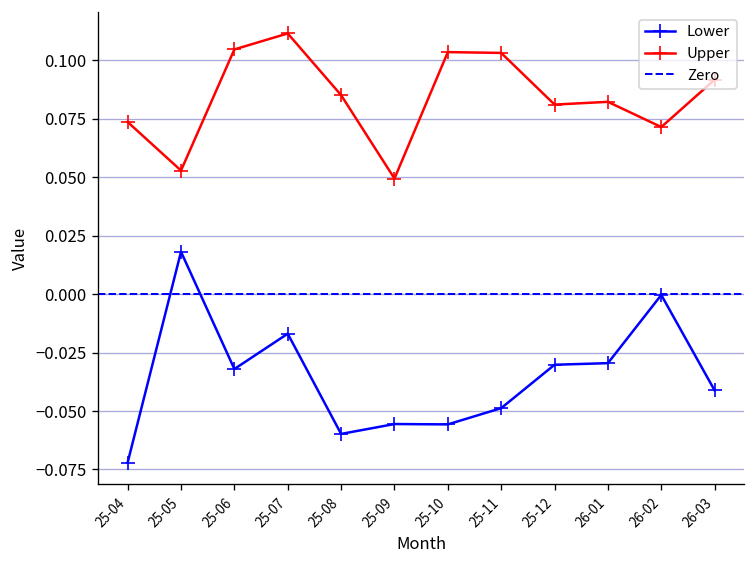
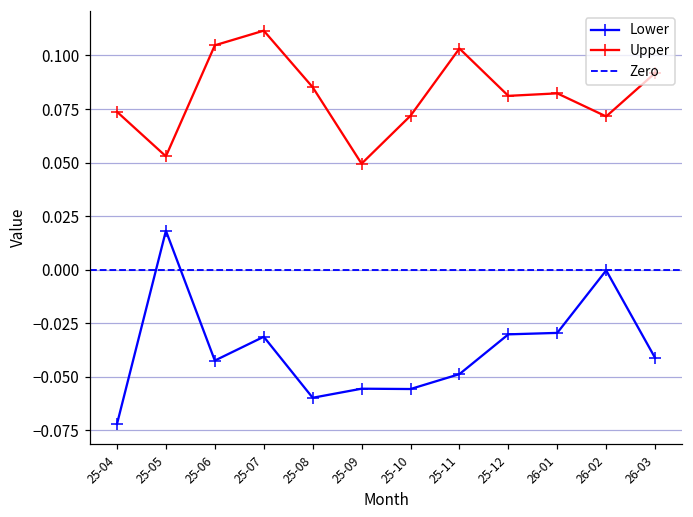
Lower, 25-06: -0.032 -> -0.042
Lower, 25-07: -0.017 -> -0.031
Upper, 25-10: 0.104 -> 0.072
